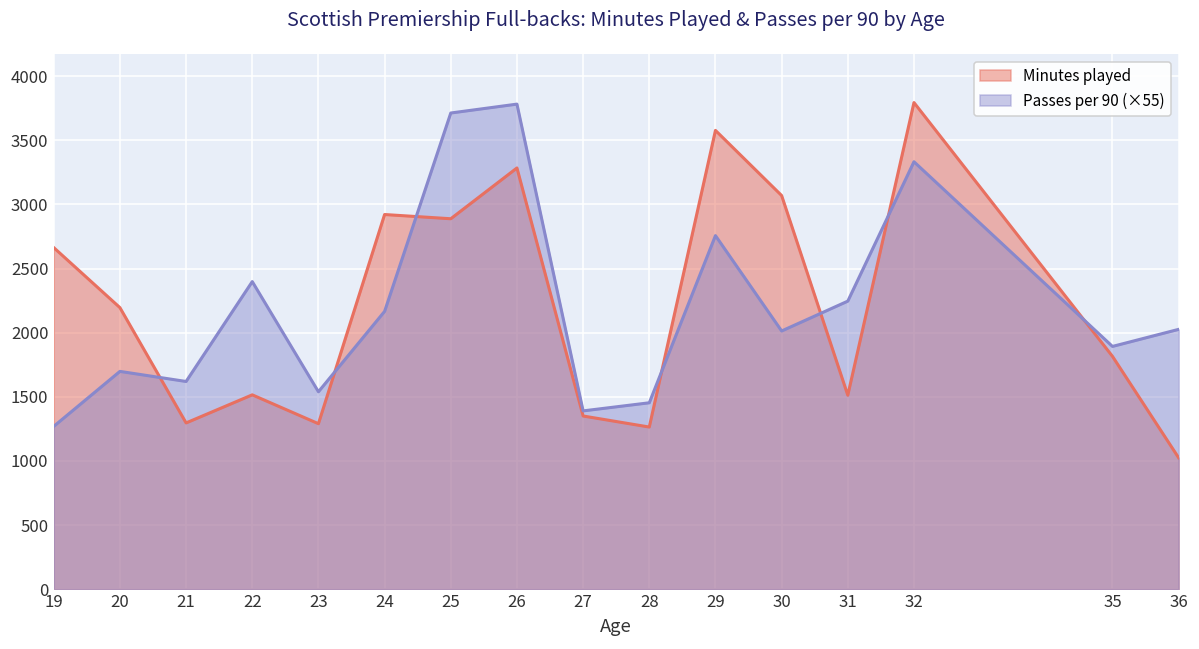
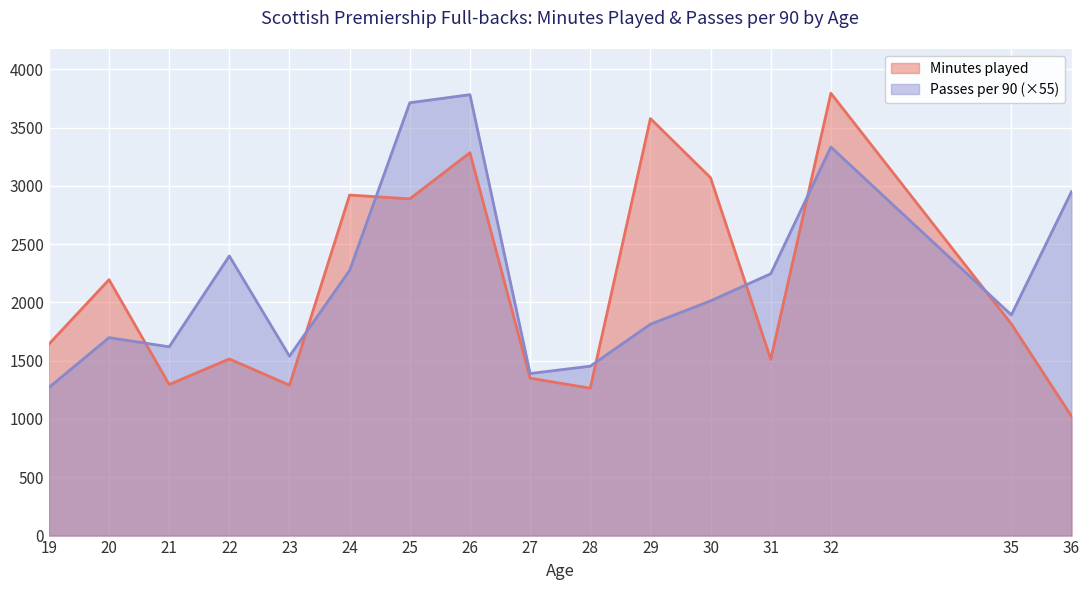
Minutes played, 19: 2660 -> 1640
Passes per 90 (×55), 24: 2170 -> 2270
Passes per 90 (×55), 29: 2760 -> 1810
Passes per 90 (×55), 36: 2030 -> 2950
